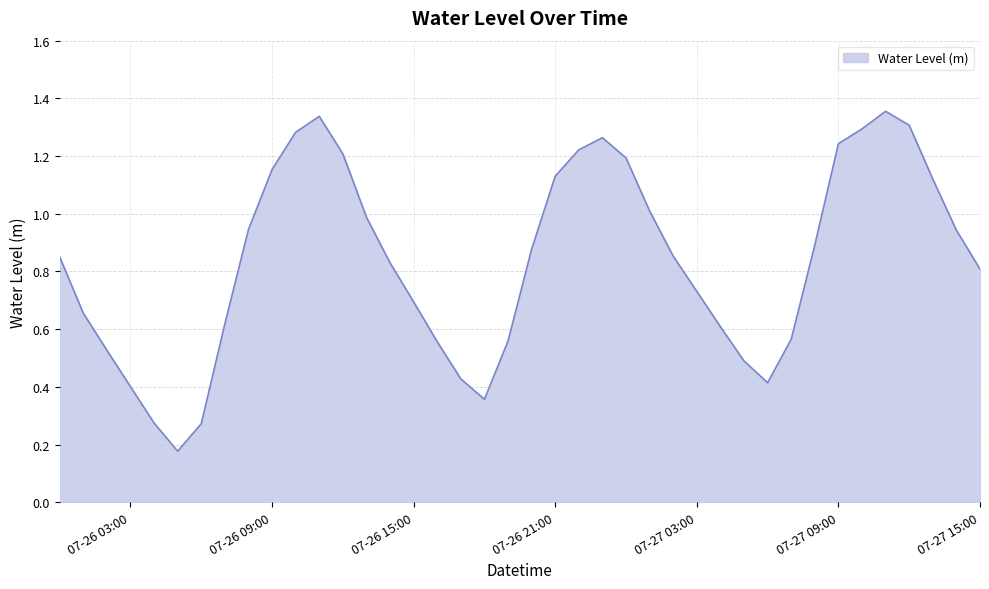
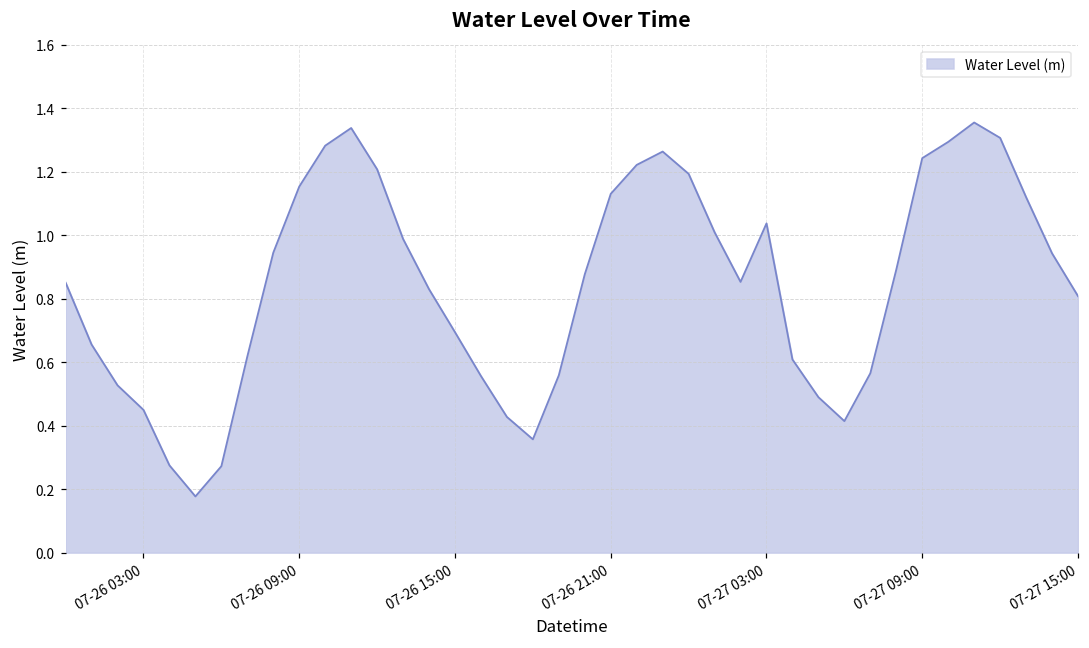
07-26 03:00: 0.40 -> 0.45
07-27 03:00: 0.73 -> 1.04
